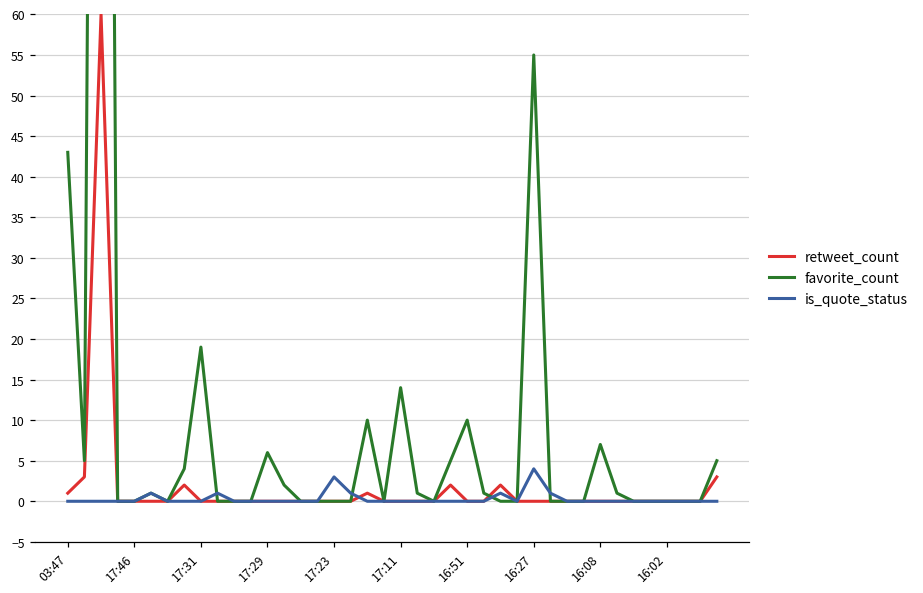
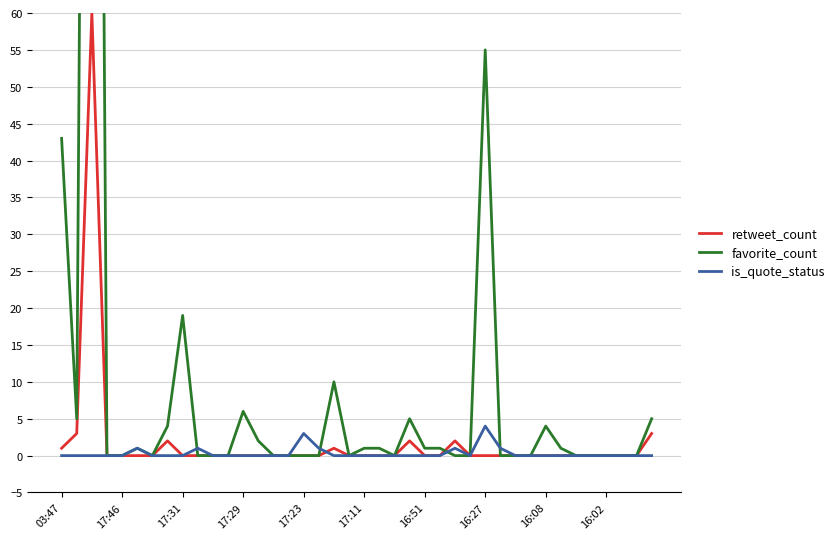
favorite_count, 17:11: 14 -> 1
favorite_count, 16:51: 10 -> 1
favorite_count, 16:08: 7 -> 4
